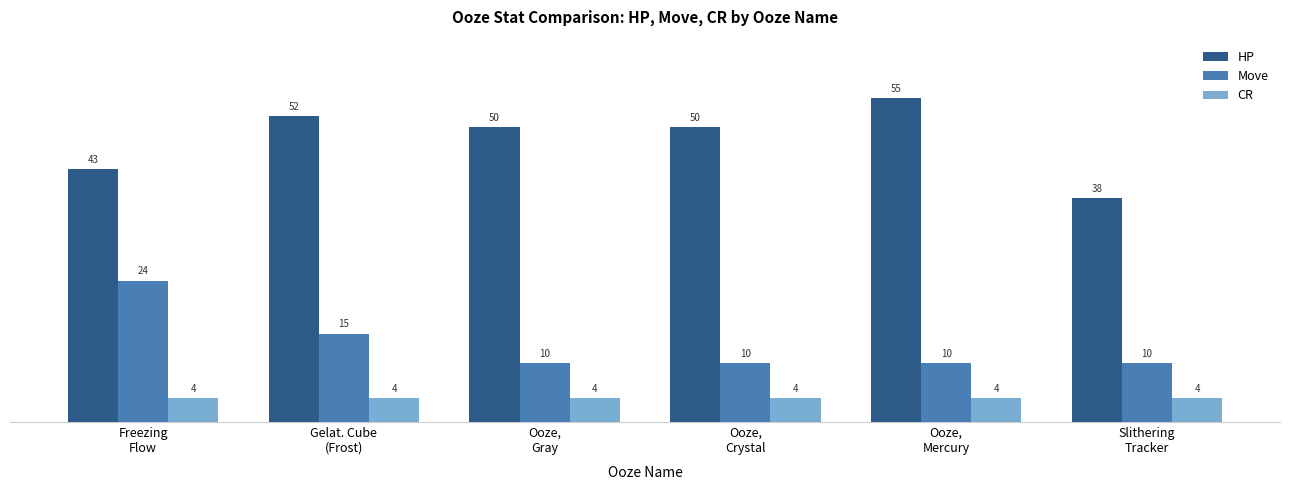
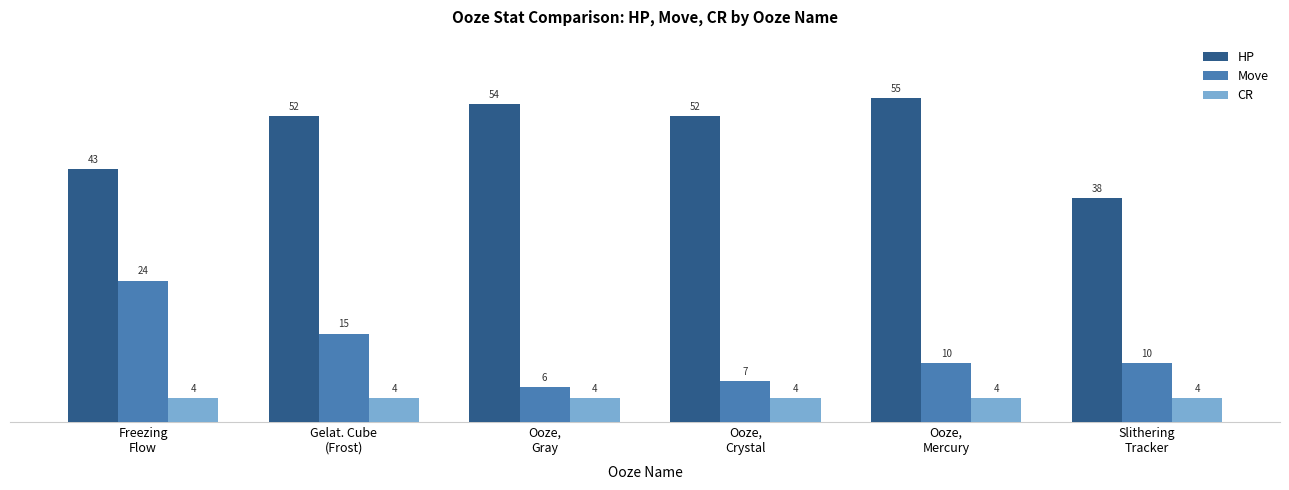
HP, Ooze, Gray: 50 -> 54
Move, Ooze, Gray: 10 -> 6
HP, Ooze, Crystal: 50 -> 52
Move, Ooze, Crystal: 10 -> 7
